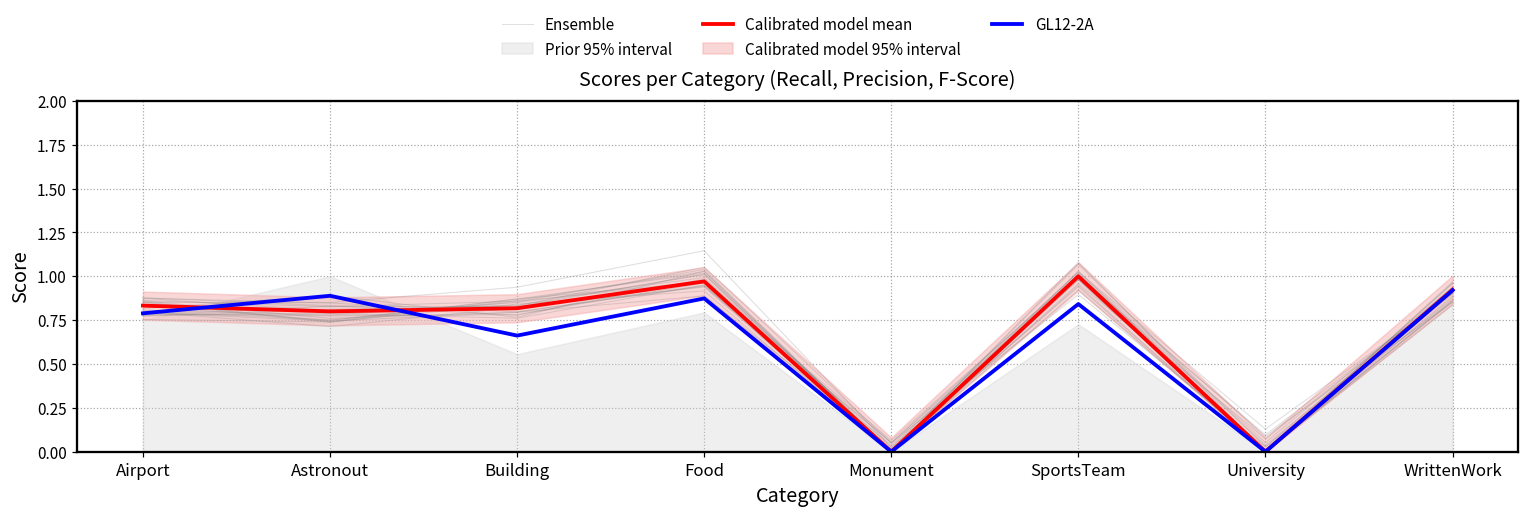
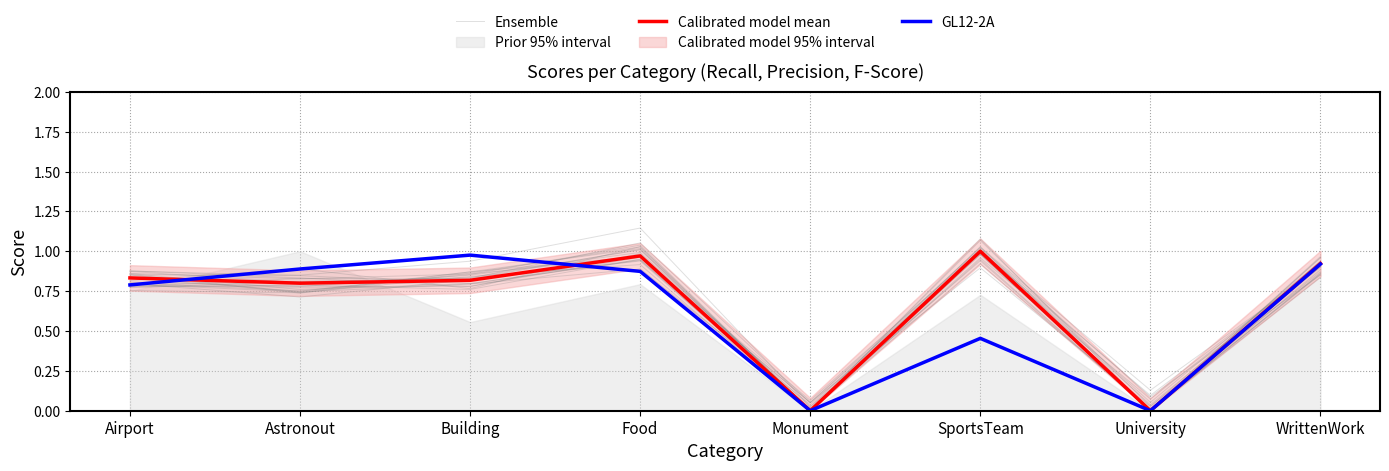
GL12-2A, Building: 0.66 -> 0.98
GL12-2A, SportsTeam: 0.84 -> 0.45
